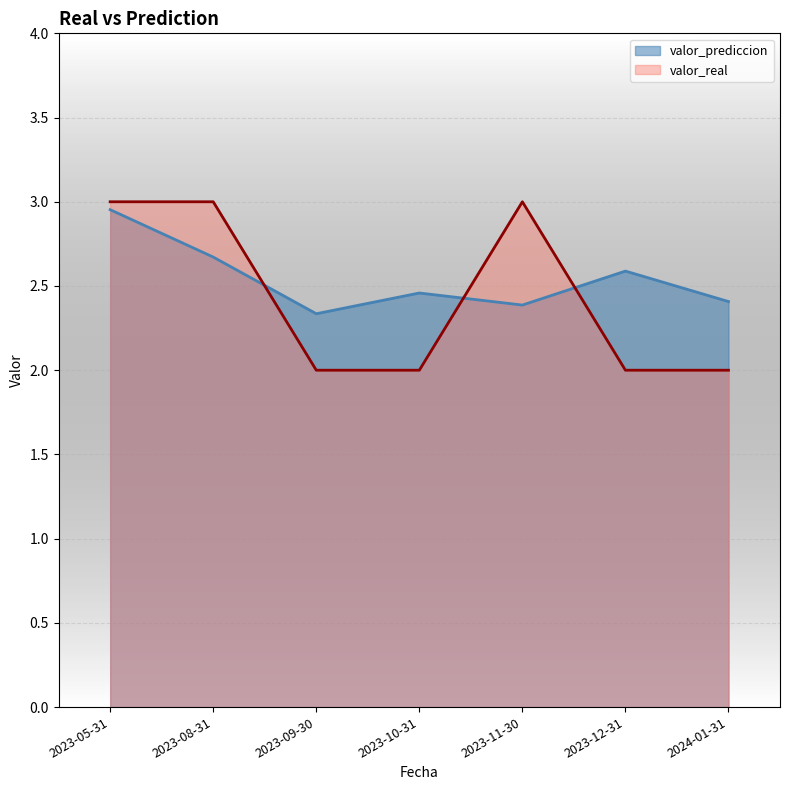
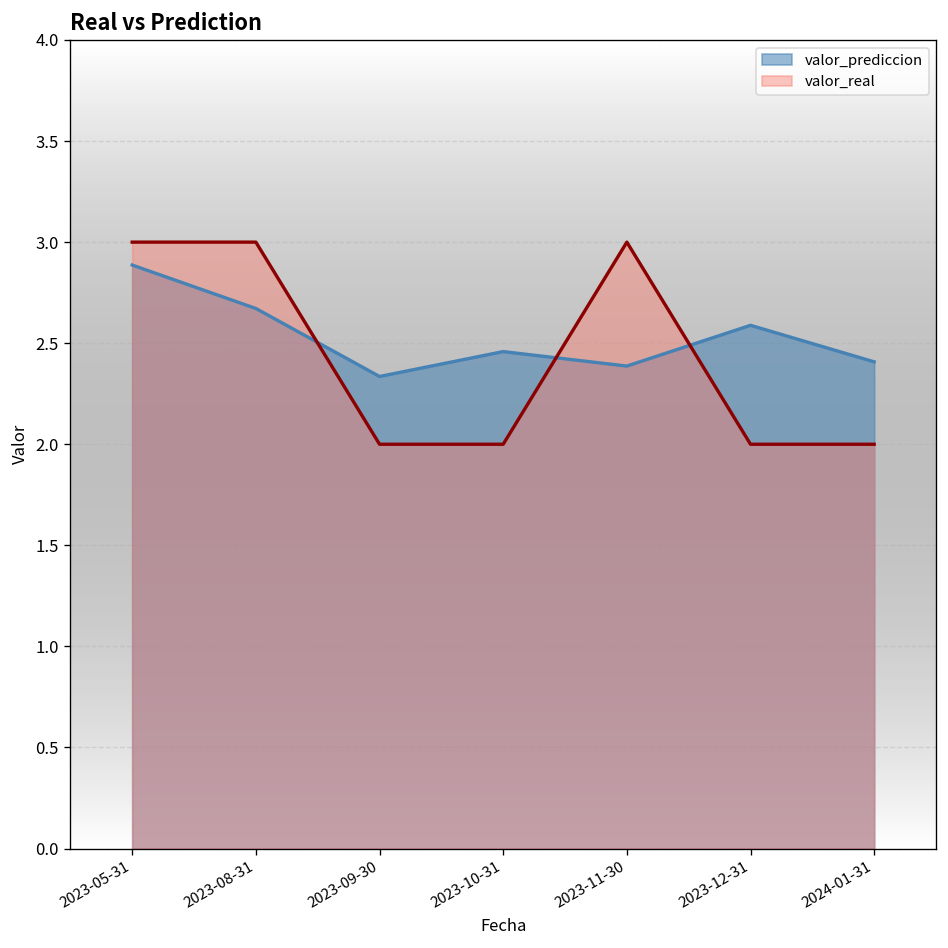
valor_prediccion, 2023-05-31: 2.95 -> 2.89
